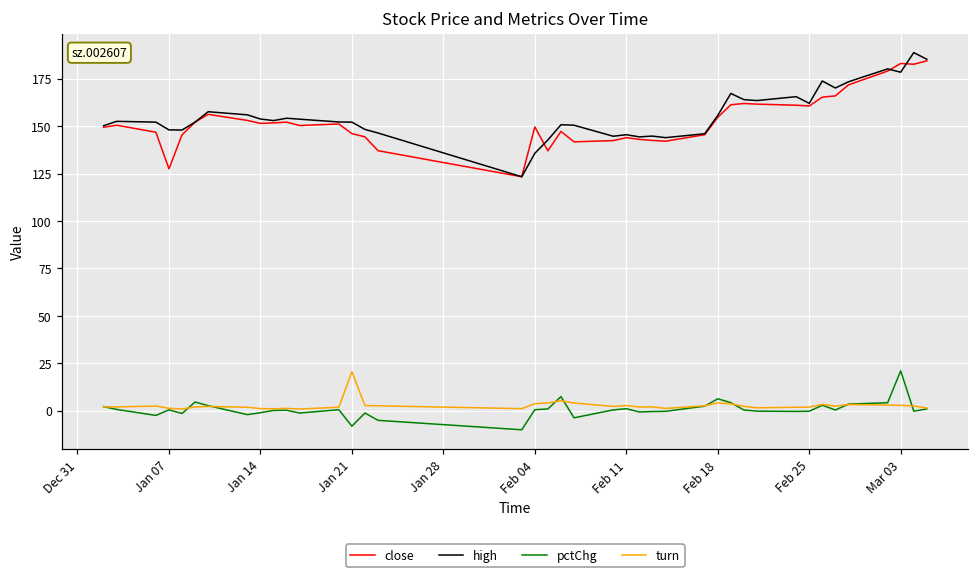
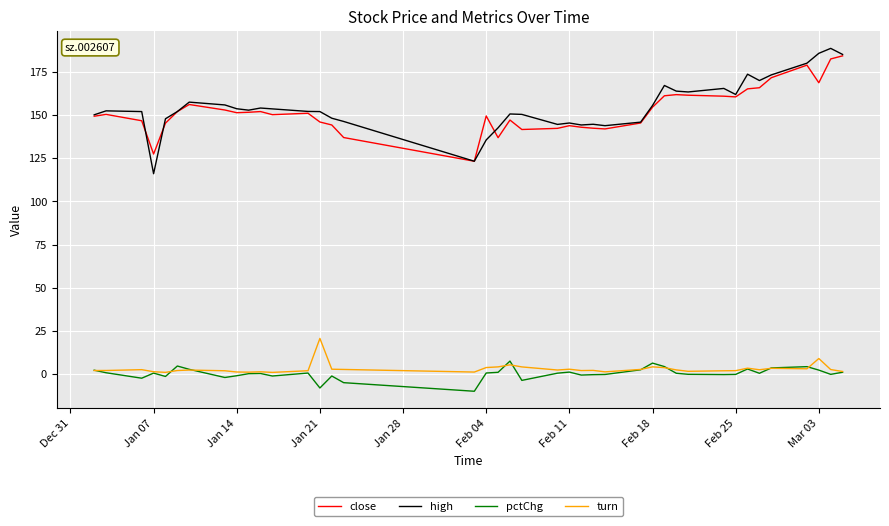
high, Jan 07: 148 -> 116
close, Mar 03: 183 -> 169
high, Mar 03: 178 -> 186
pctChg, Mar 03: 21 -> 2
turn, Mar 03: 3 -> 9
